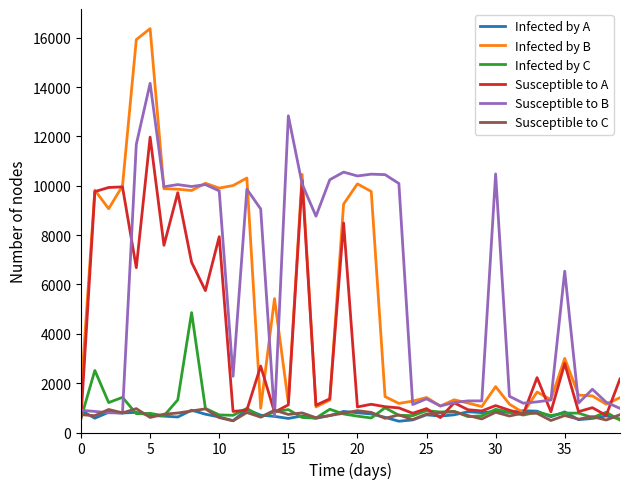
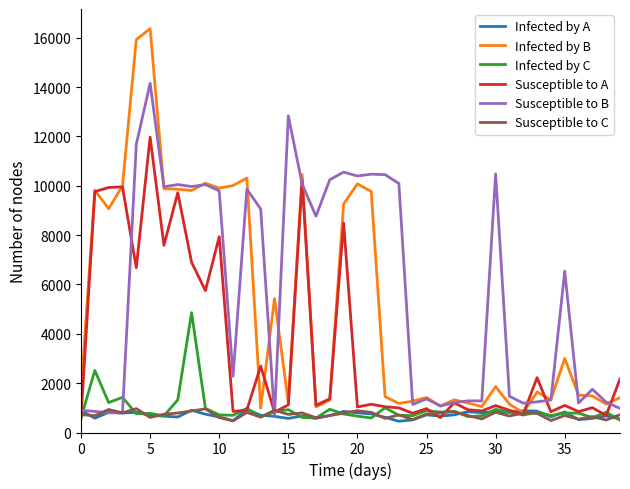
Susceptible to A, 35: 2800 -> 1100
